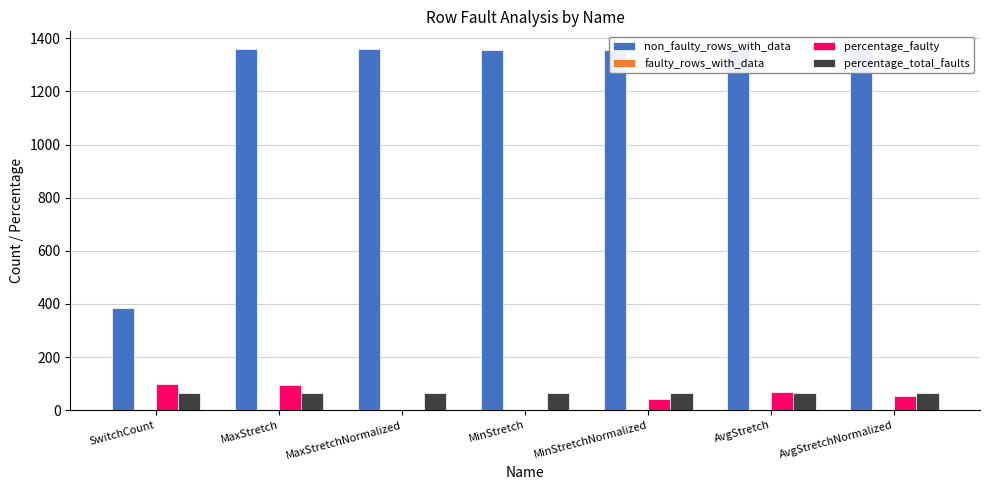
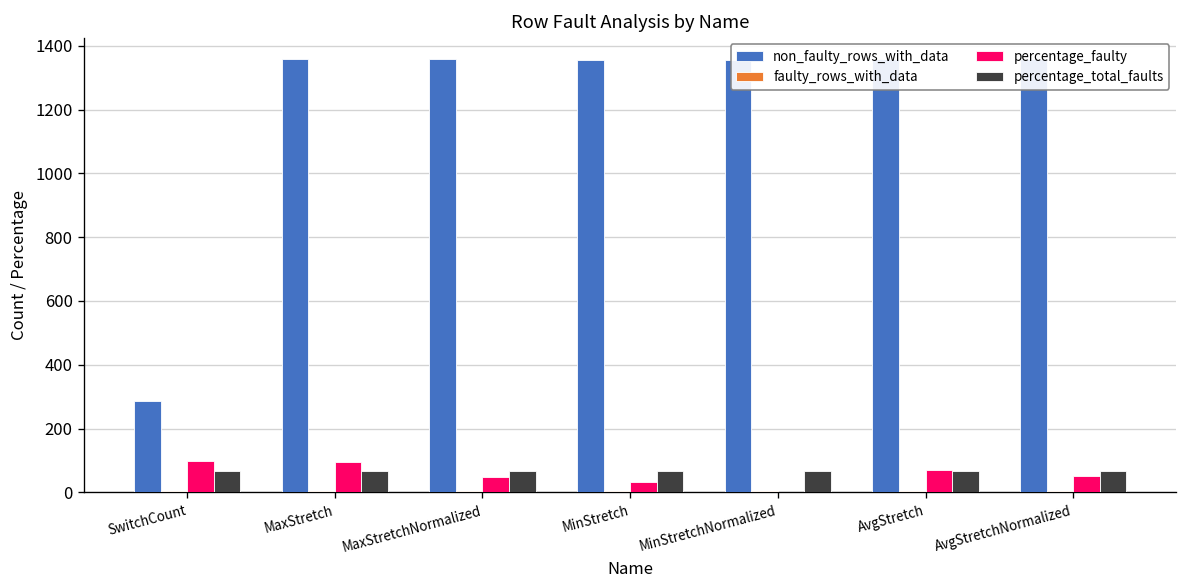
non_faulty_rows_with_data, SwitchCount: 390 -> 290
percentage_faulty, MaxStretchNormalized: 0 -> 50
percentage_faulty, MinStretch: 0 -> 30
percentage_faulty, MinStretchNormalized: 40 -> 0
